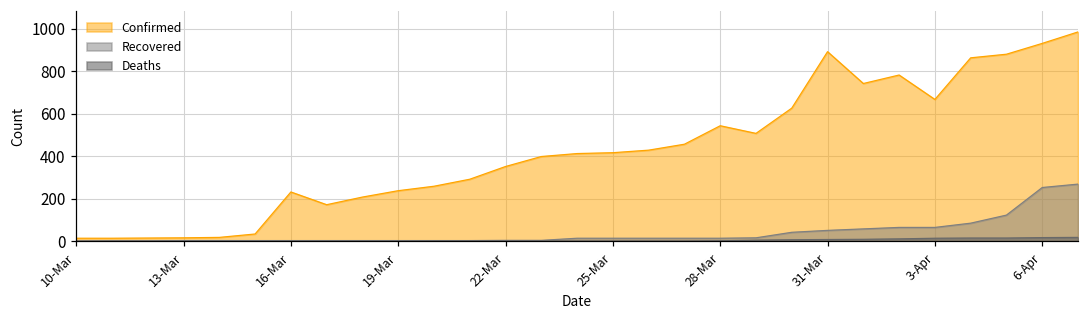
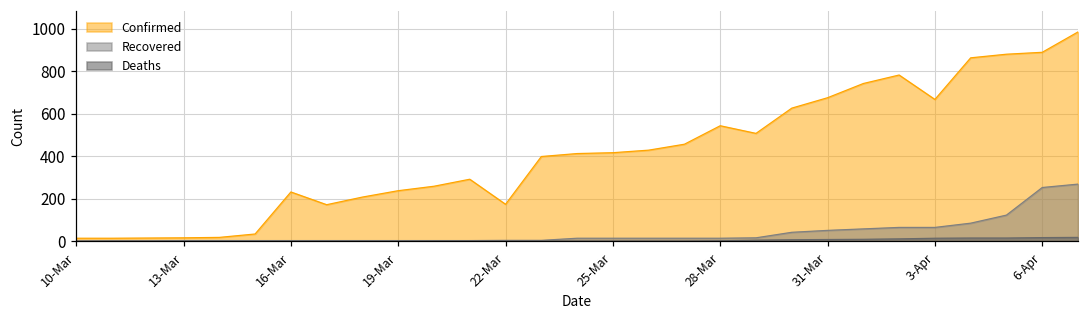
Confirmed, 22-Mar: 350 -> 170
Confirmed, 31-Mar: 890 -> 680
Confirmed, 6-Apr: 930 -> 890
